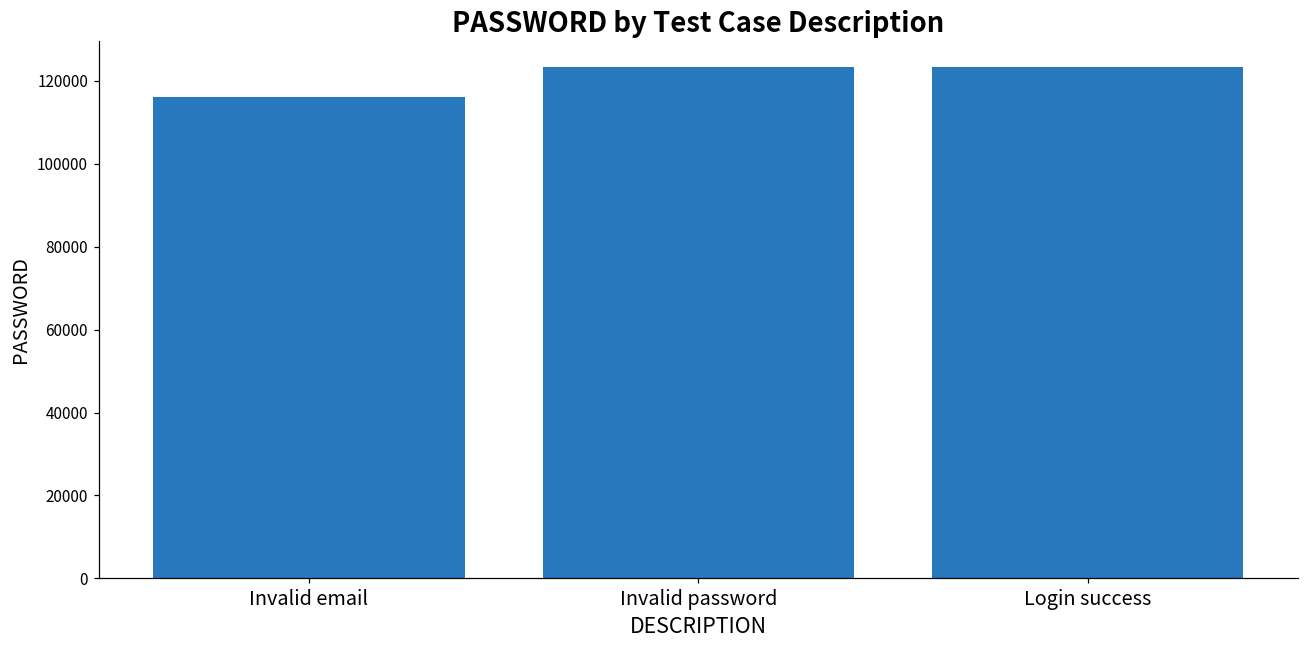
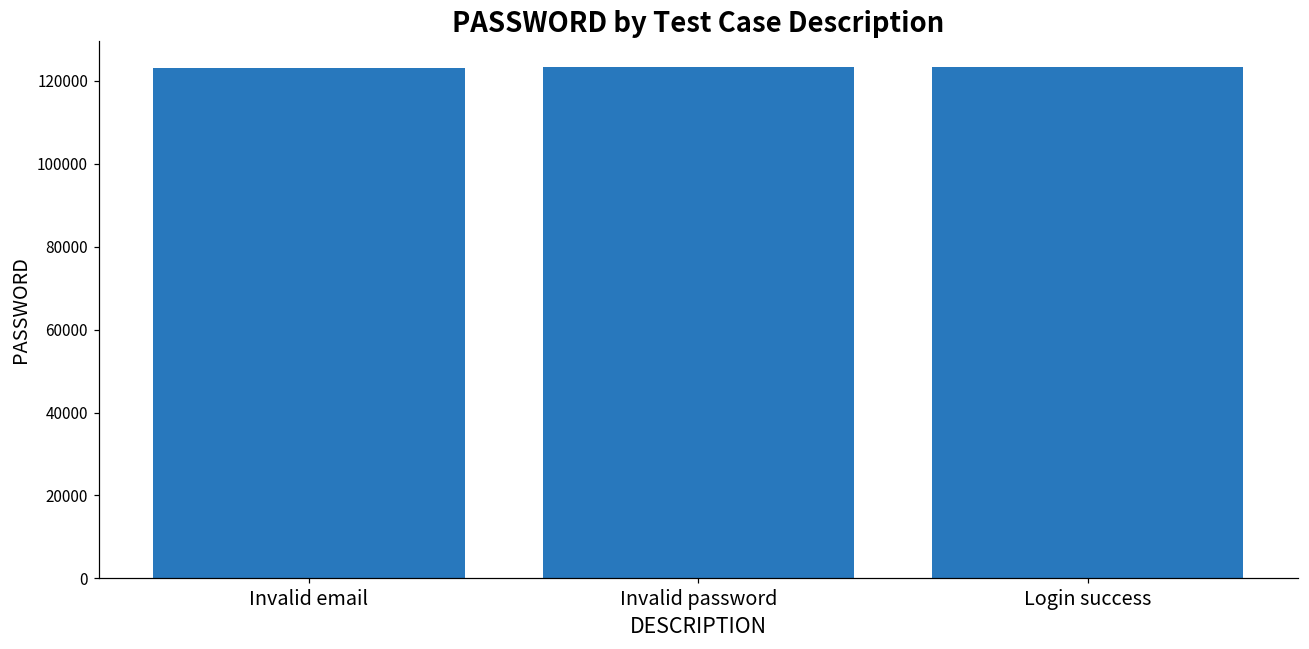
Invalid email: 116000 -> 123000
